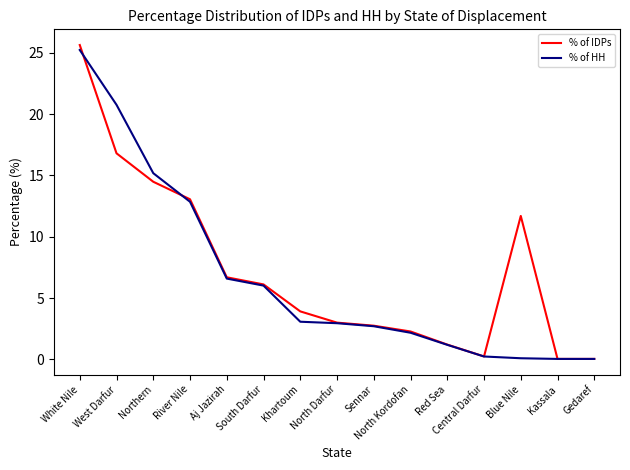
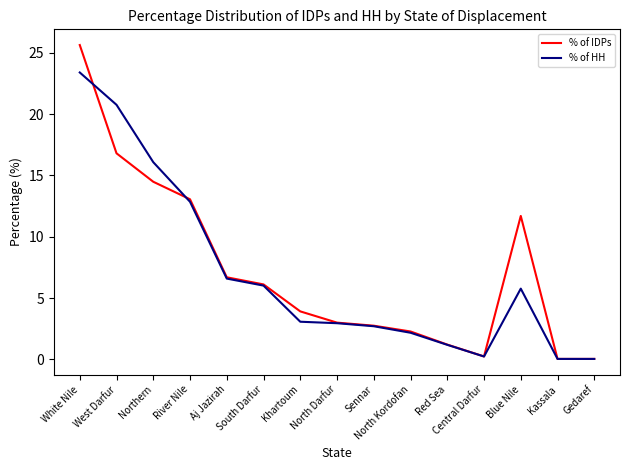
% of HH, White Nile: 25.2 -> 23.4
% of HH, Northern: 15.2 -> 16.1
% of HH, Blue Nile: 0.1 -> 5.8
